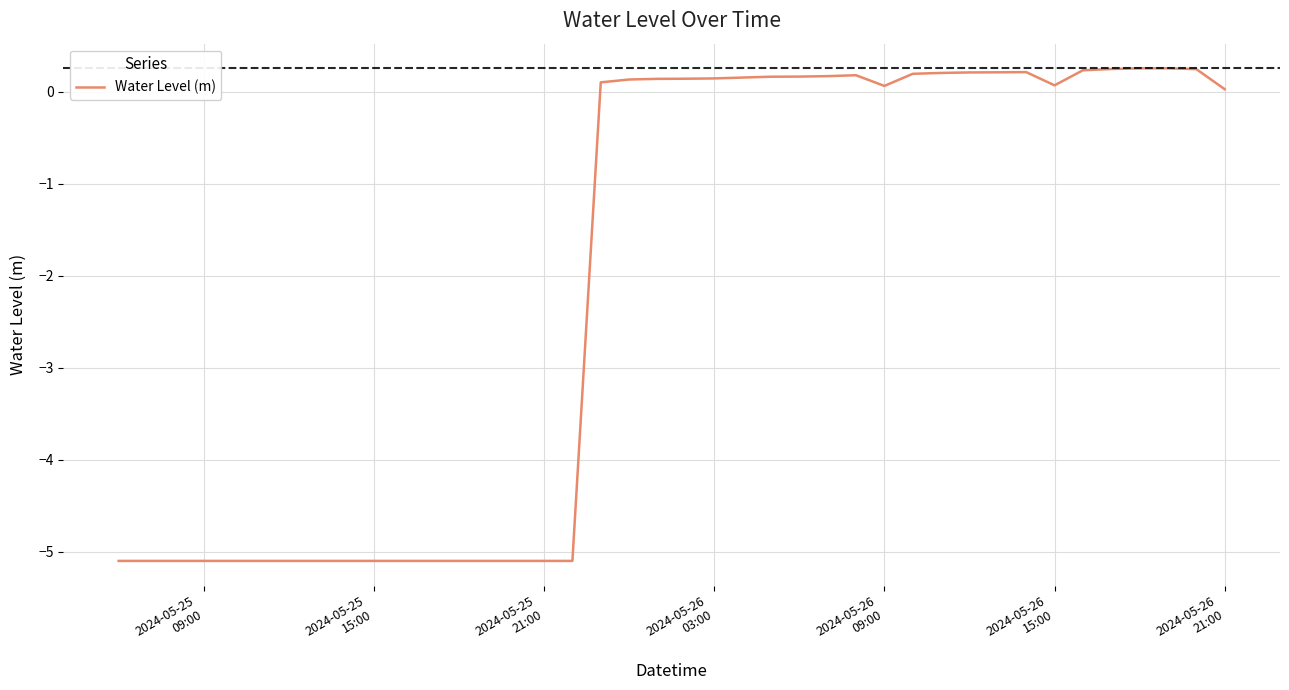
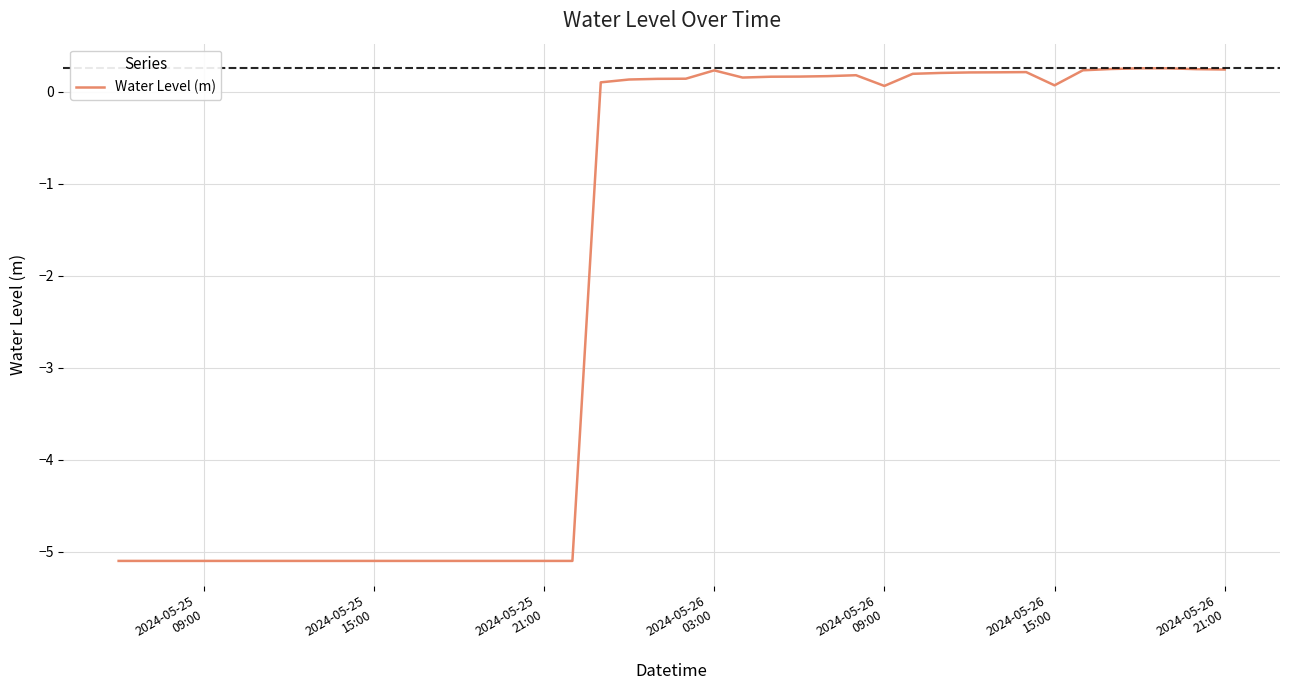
2024-05-26 03:00: 0.1 -> 0.2
2024-05-26 21:00: 0.0 -> 0.2
